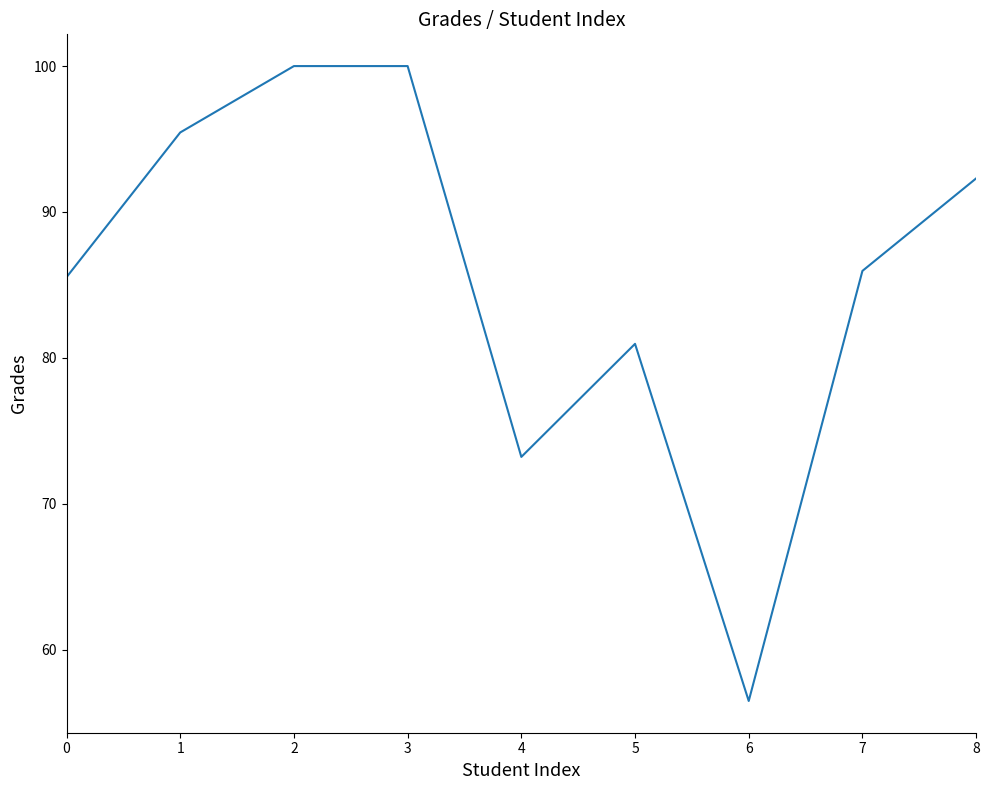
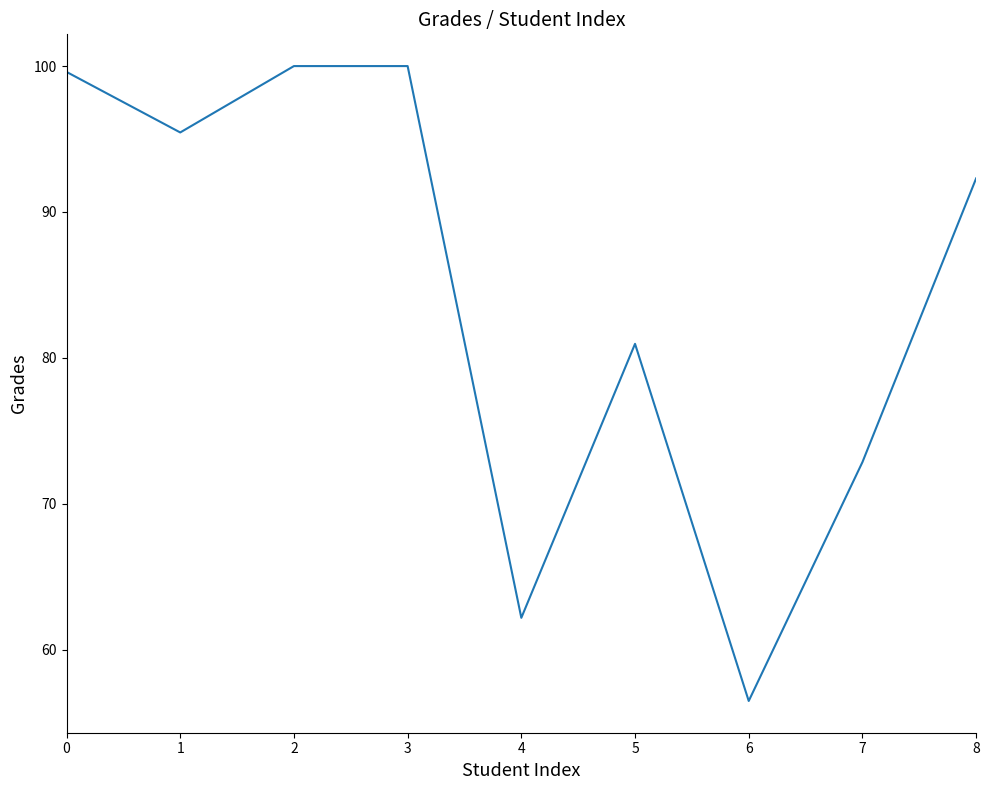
0: 85.5 -> 99.6
4: 73.2 -> 62.2
7: 86.0 -> 72.9
